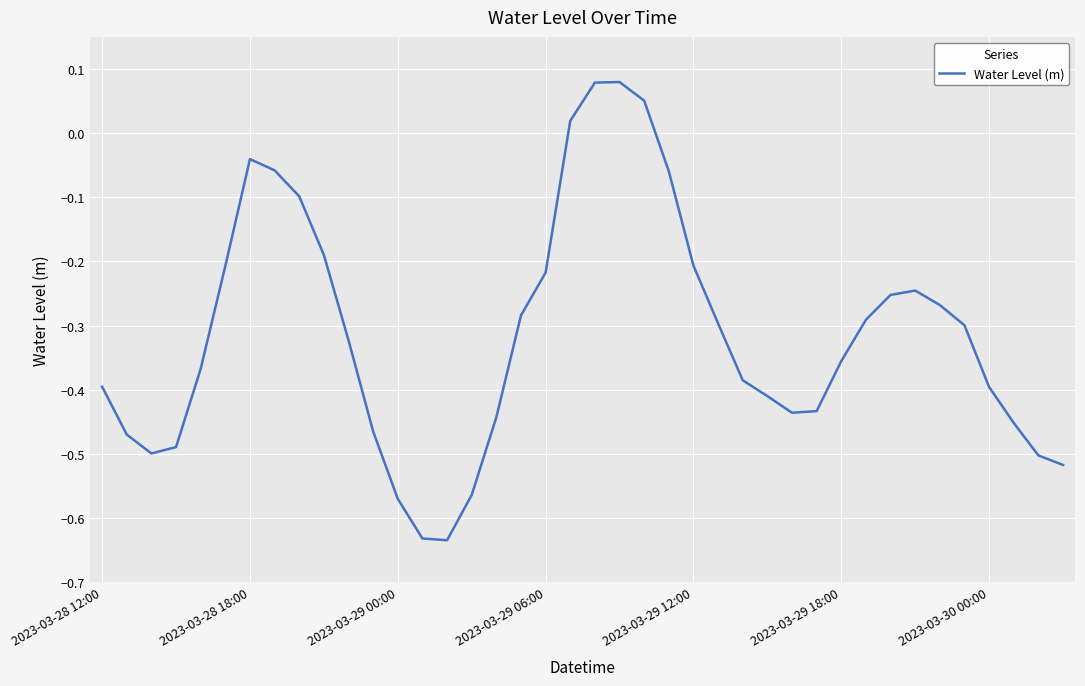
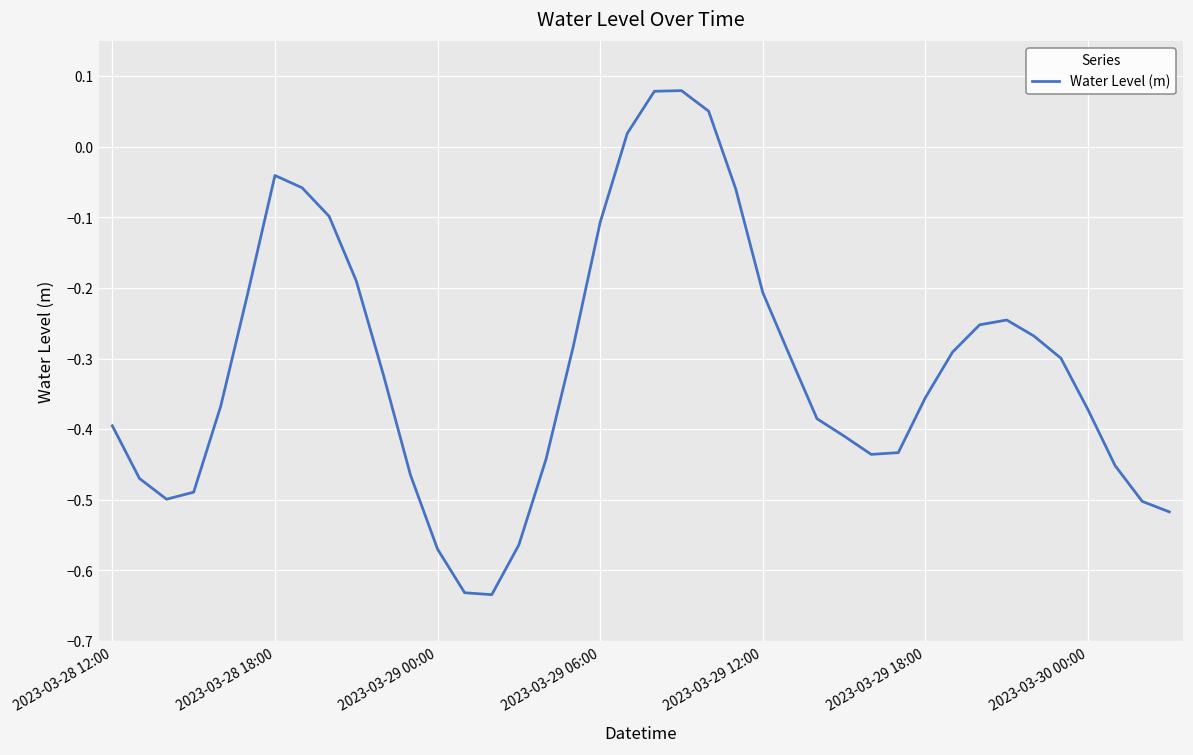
2023-03-29 06:00: -0.22 -> -0.11
2023-03-30 00:00: -0.40 -> -0.37
